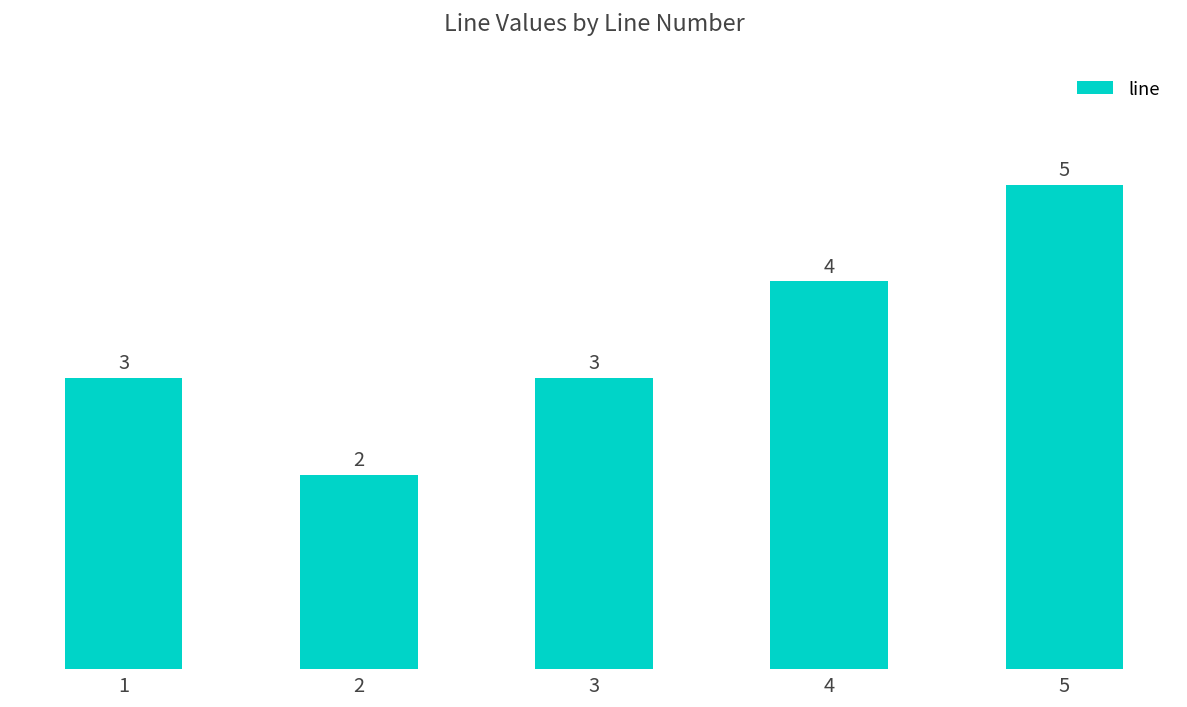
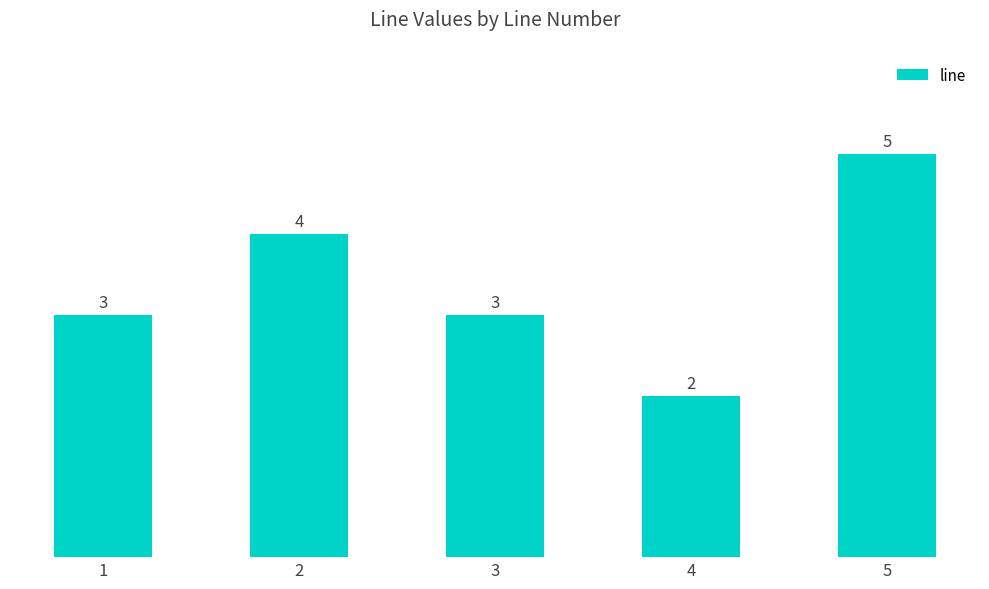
2: 2 -> 4
4: 4 -> 2
